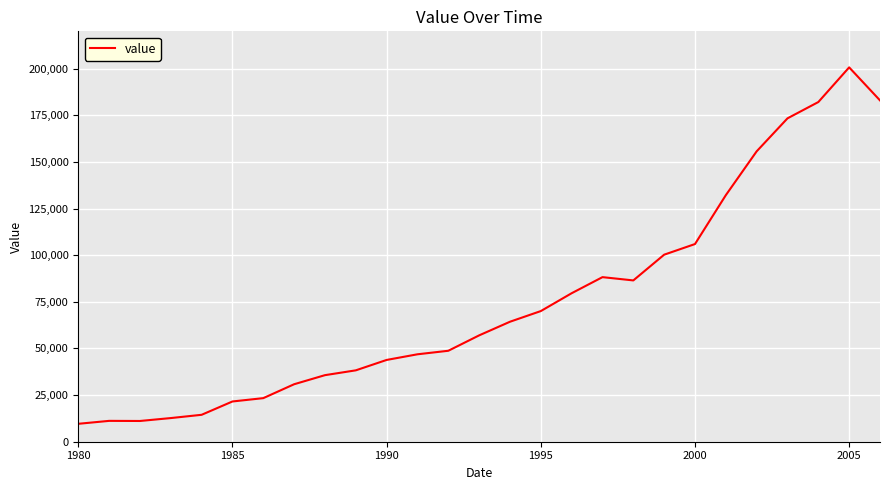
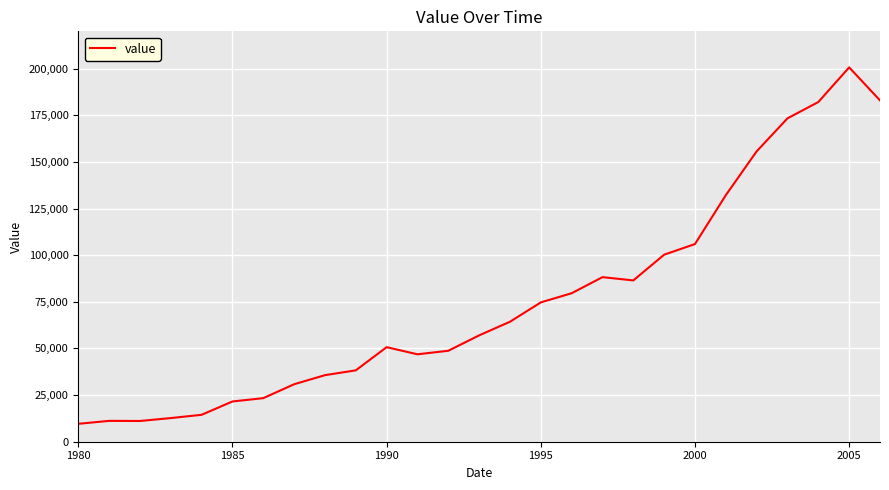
1990: 44,000 -> 51,000
1995: 70,000 -> 75,000
